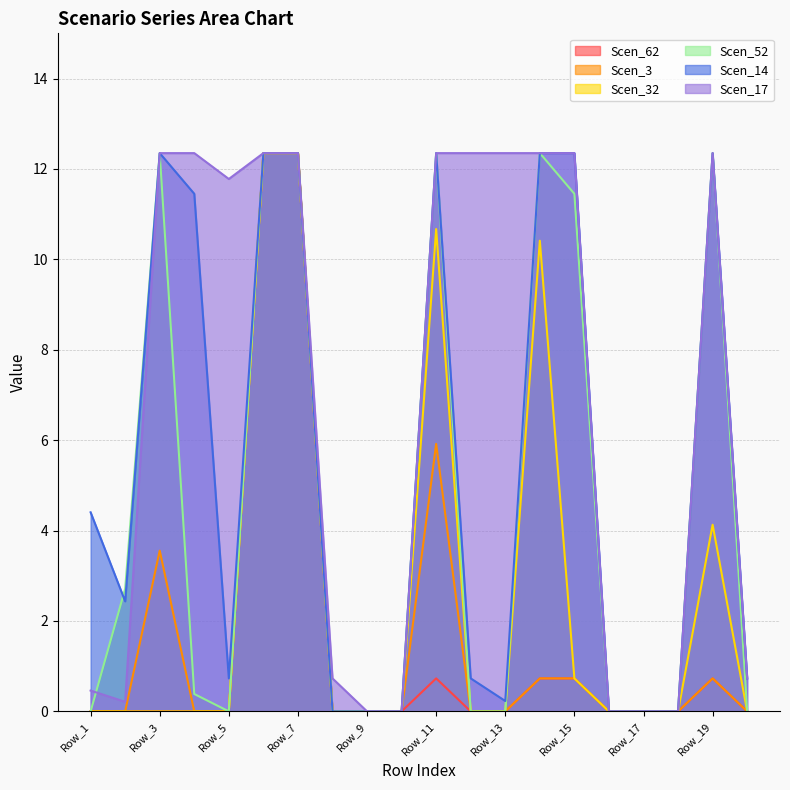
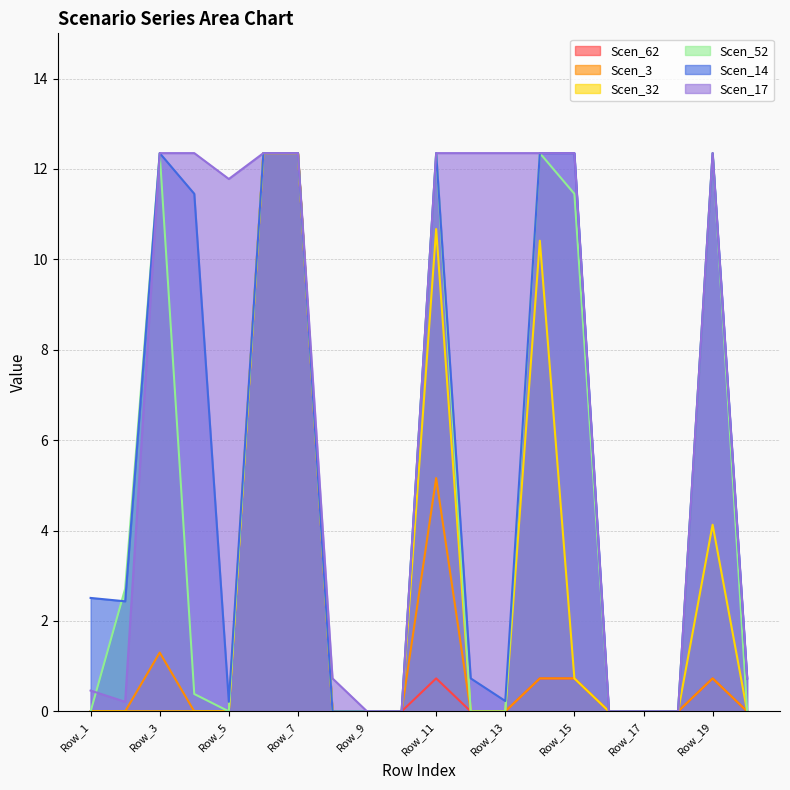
Scen_14, Row_1: 4.4 -> 2.5
Scen_3, Row_3: 3.6 -> 1.3
Scen_14, Row_5: 0.7 -> 0.2
Scen_3, Row_11: 5.9 -> 5.2
